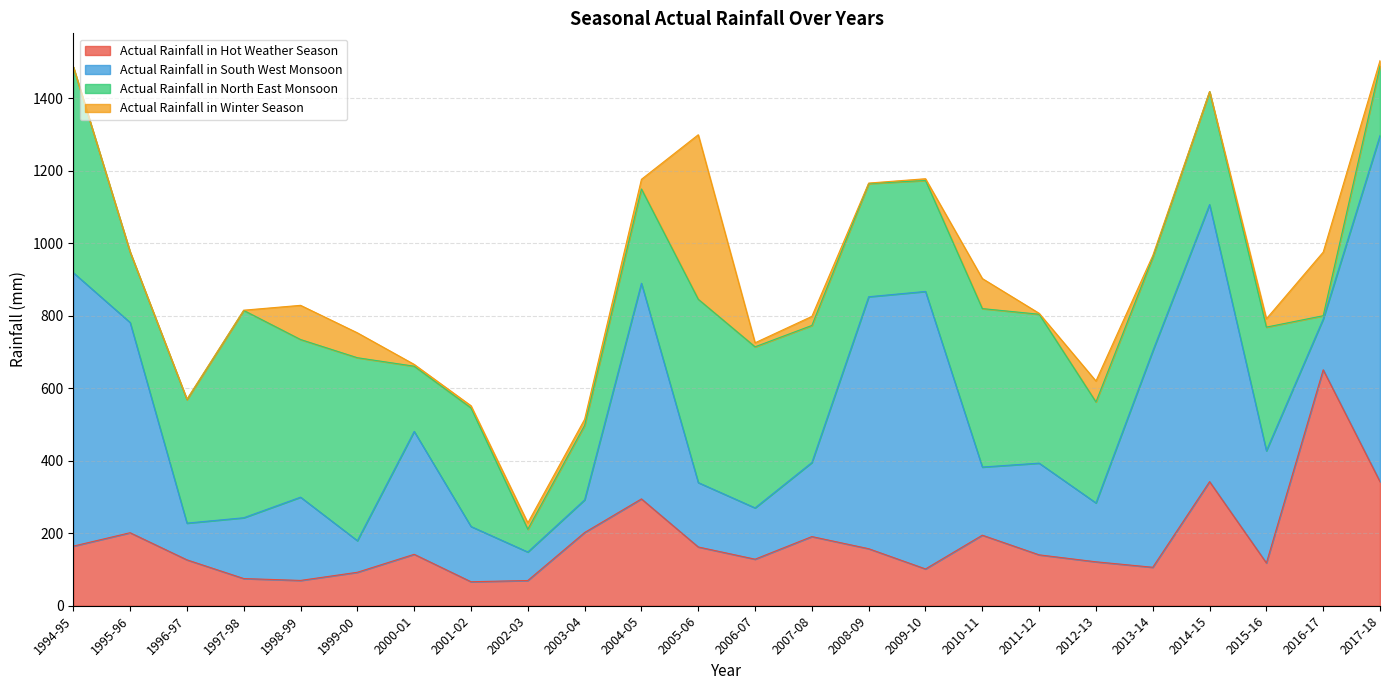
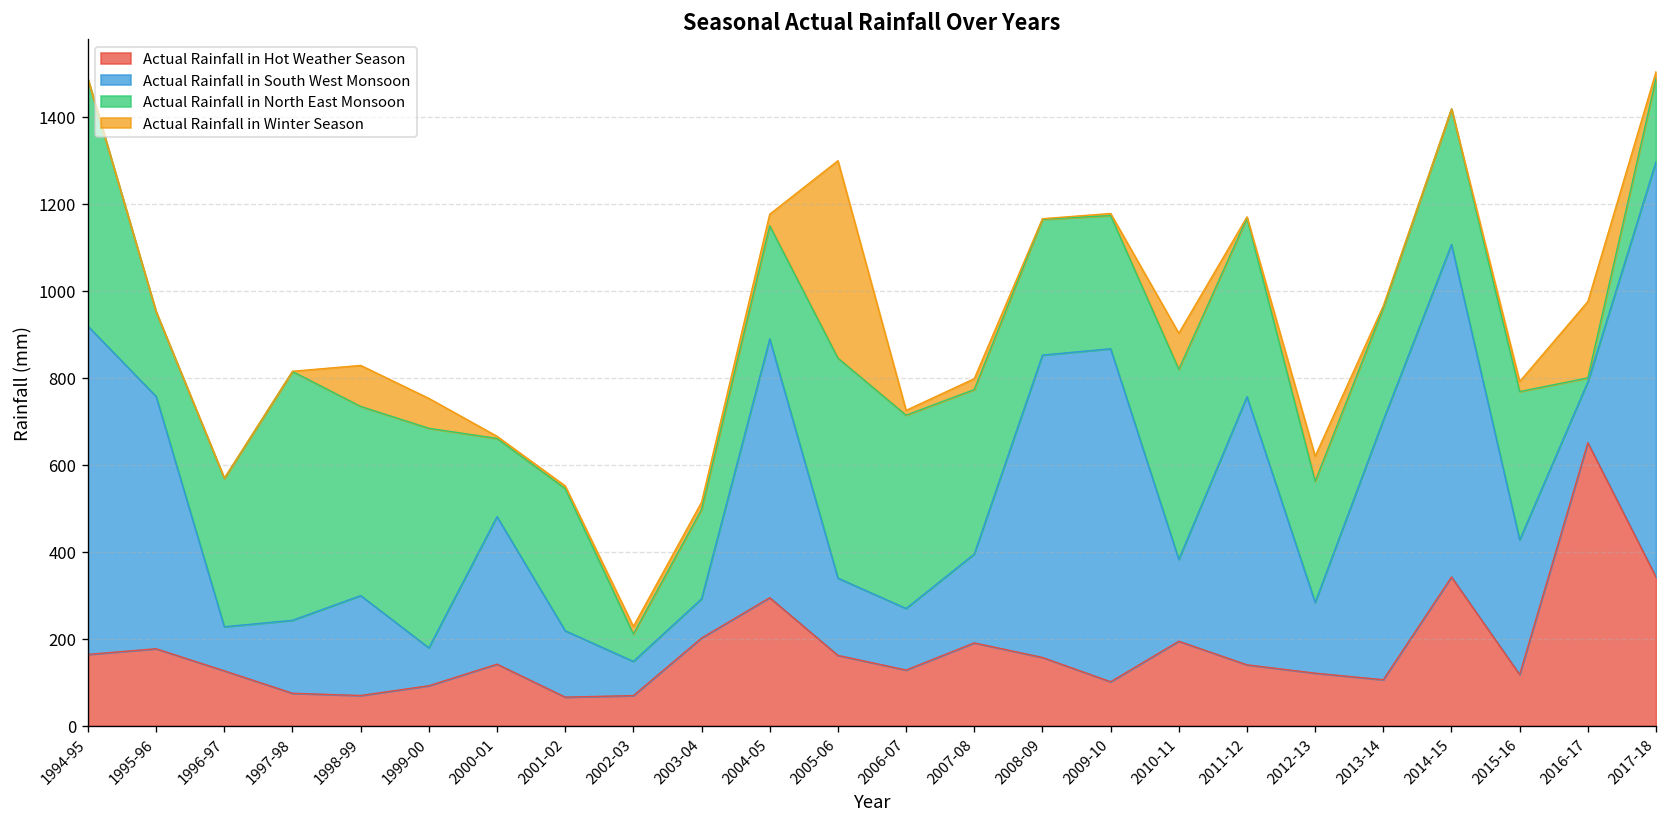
Actual Rainfall in Hot Weather Season, 1995-96: 200 -> 180
Actual Rainfall in South West Monsoon, 2011-12: 250 -> 620
